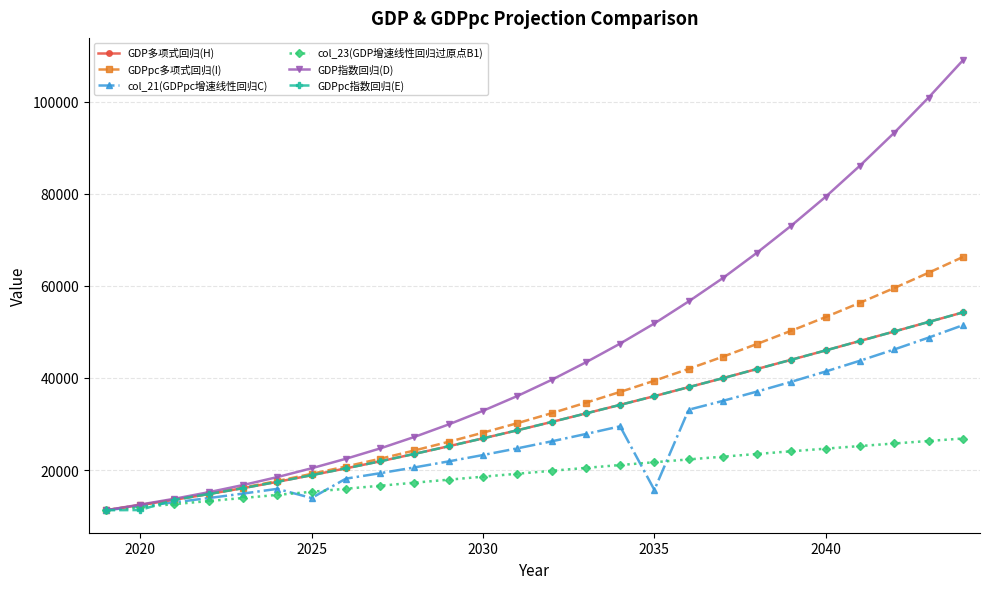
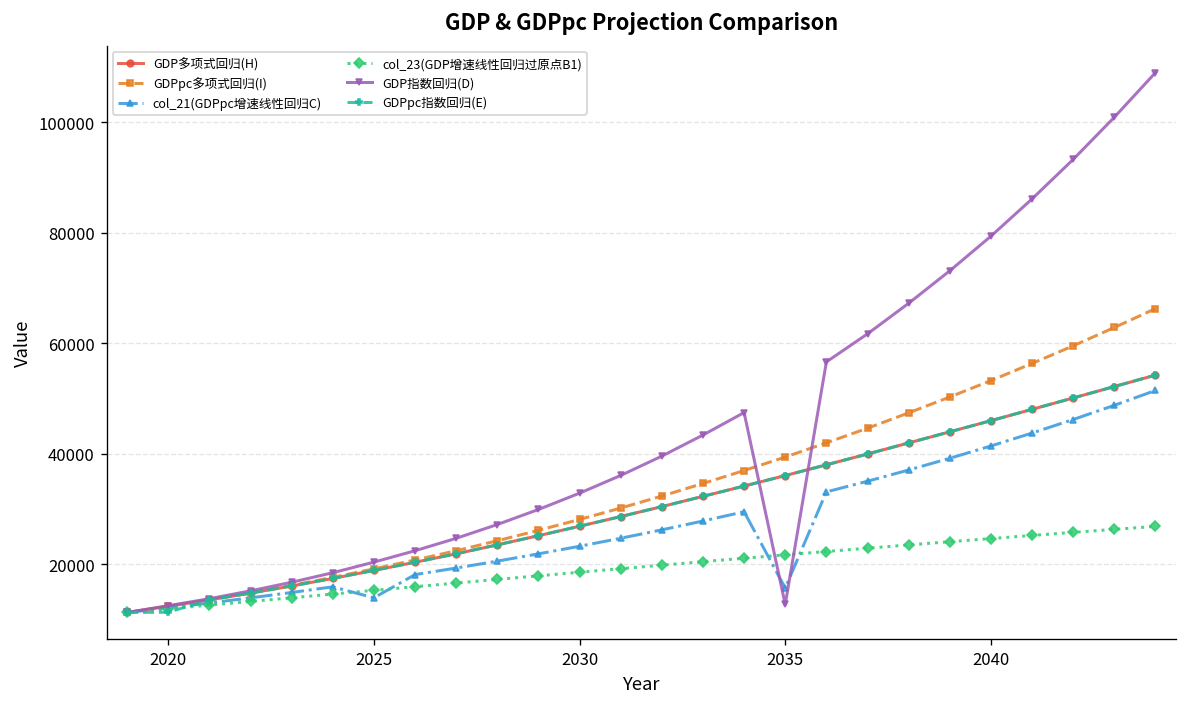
GDP指数回归(D), 2035: 52000 -> 13000
